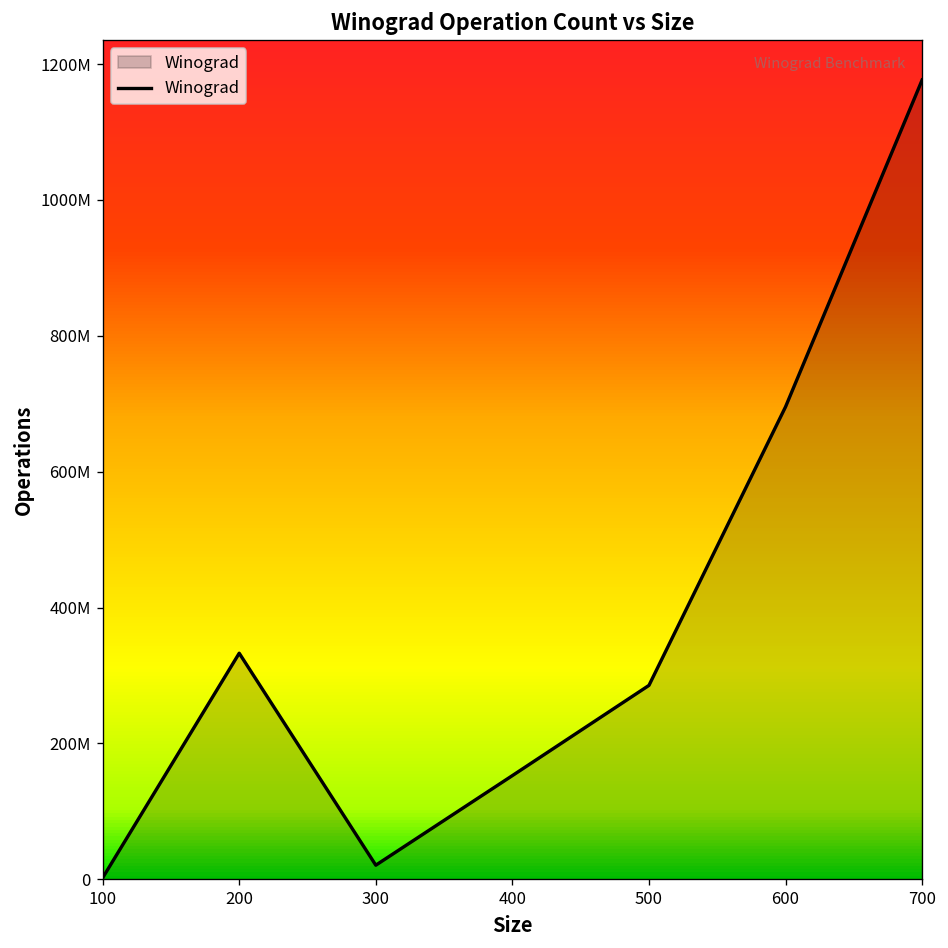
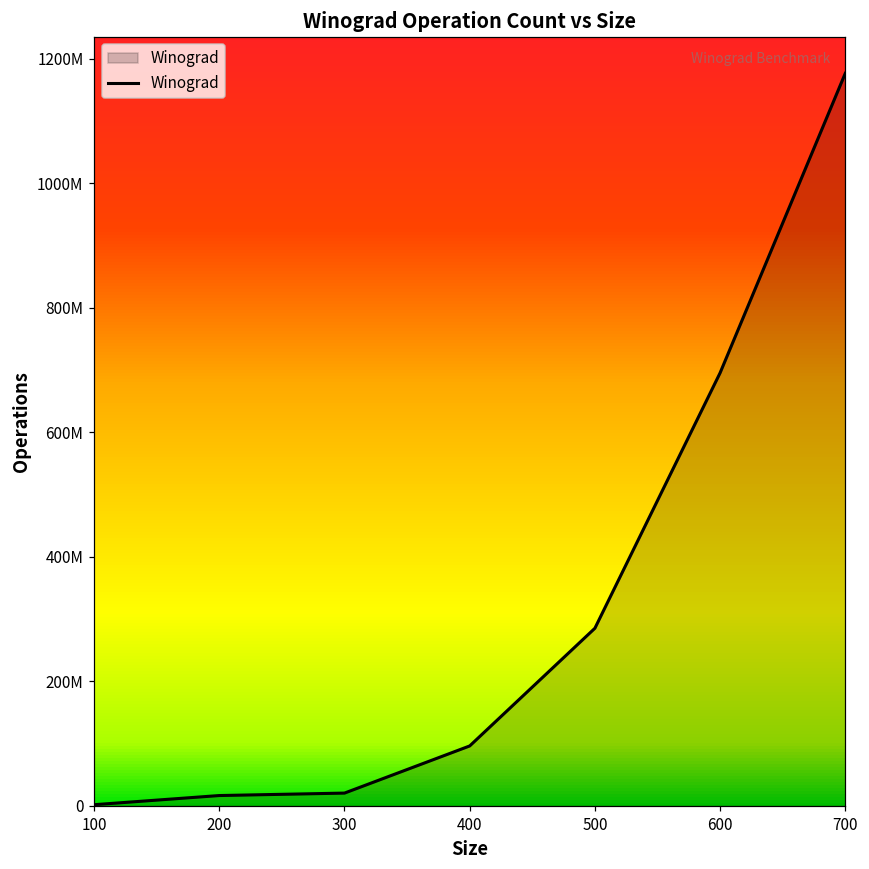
200: 330000000 -> 20000000
400: 150000000 -> 100000000
